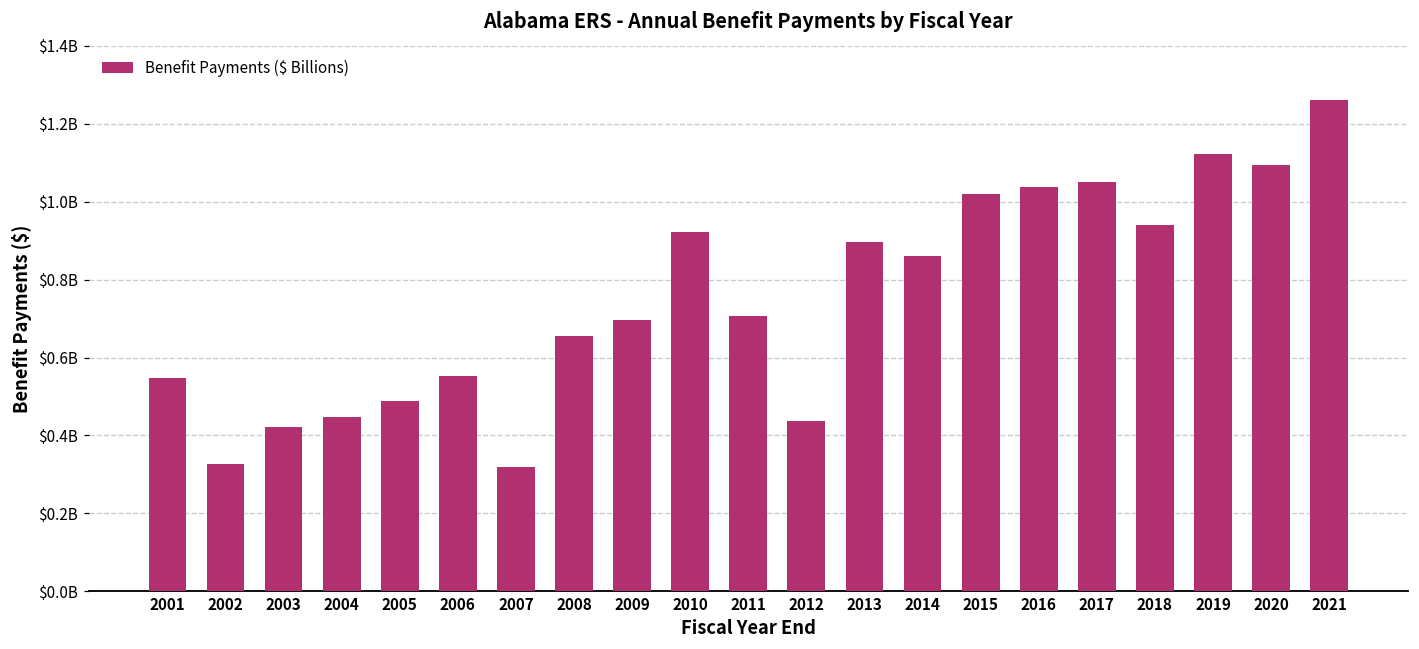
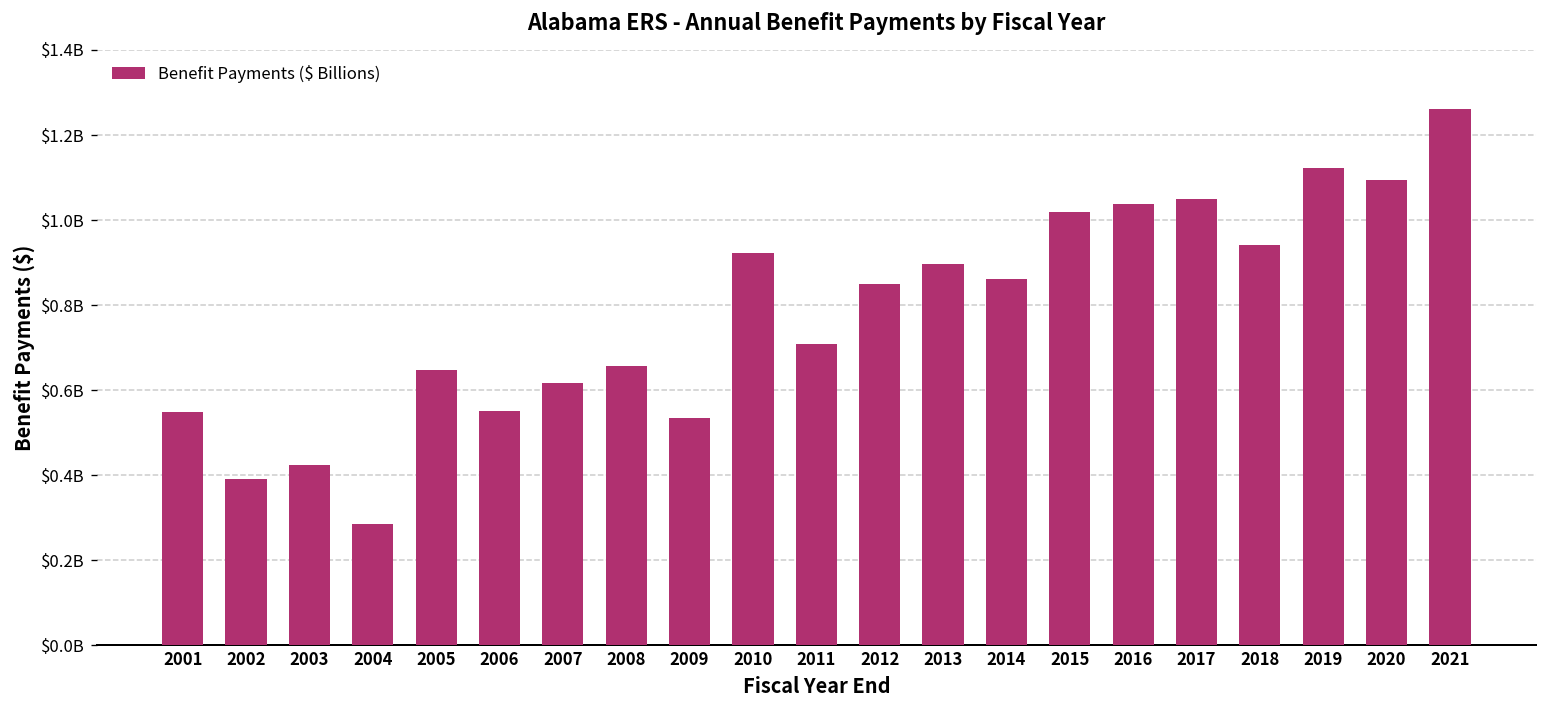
2002: $330000000 -> $390000000
2004: $450000000 -> $290000000
2005: $490000000 -> $650000000
2007: $320000000 -> $620000000
2009: $700000000 -> $530000000
2012: $440000000 -> $850000000
